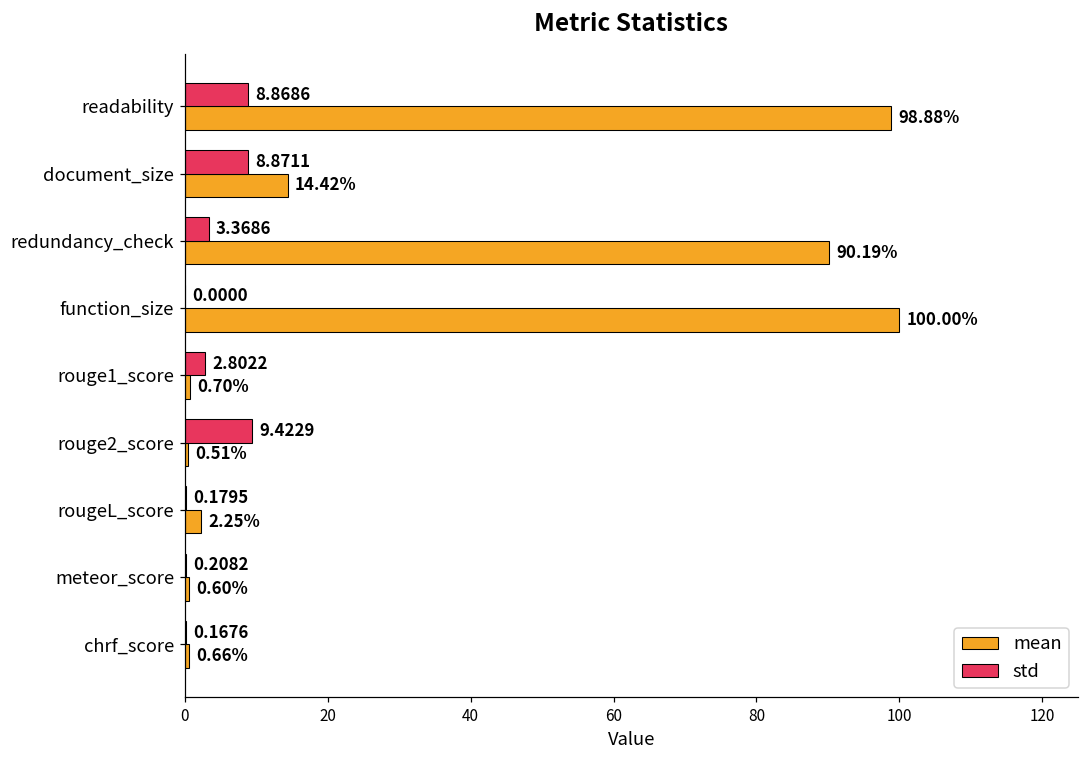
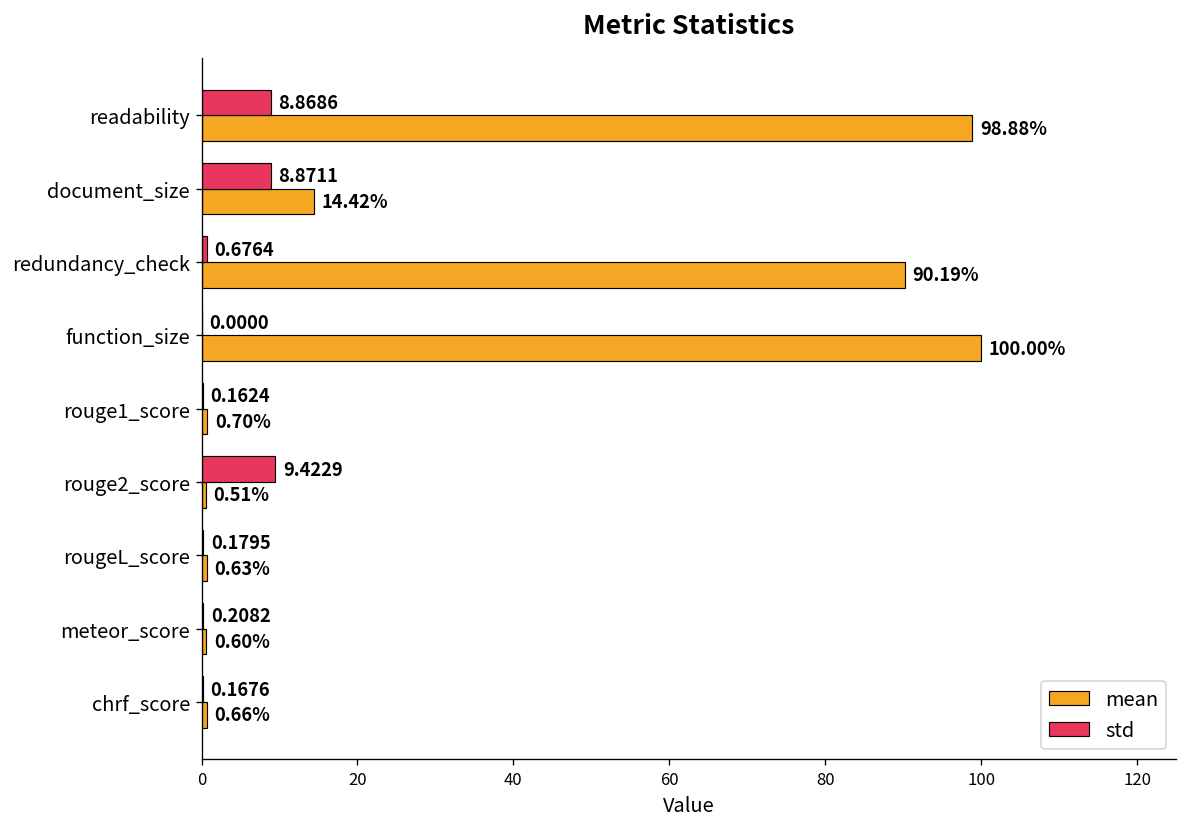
std, redundancy_check: 3.3686 -> 0.6764
std, rouge1_score: 2.8022 -> 0.1624
mean, rougeL_score: 2.25% -> 0.63%
